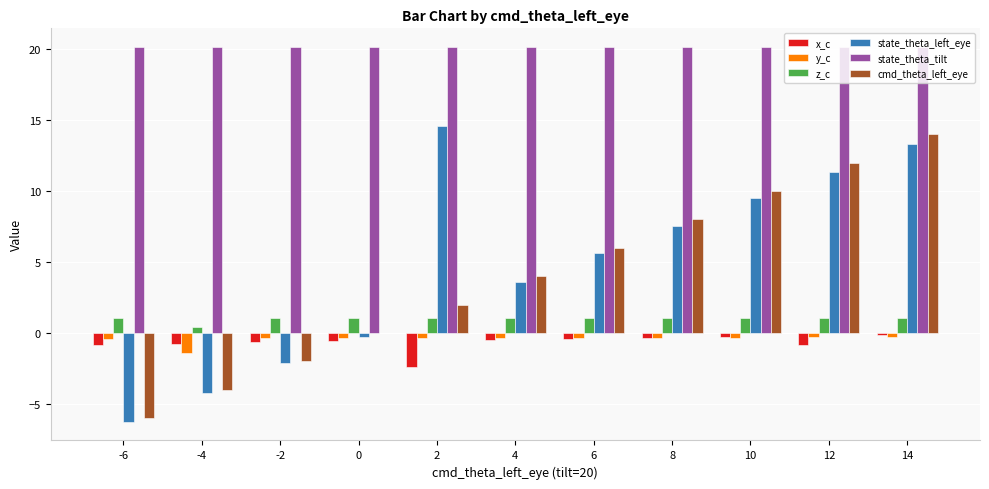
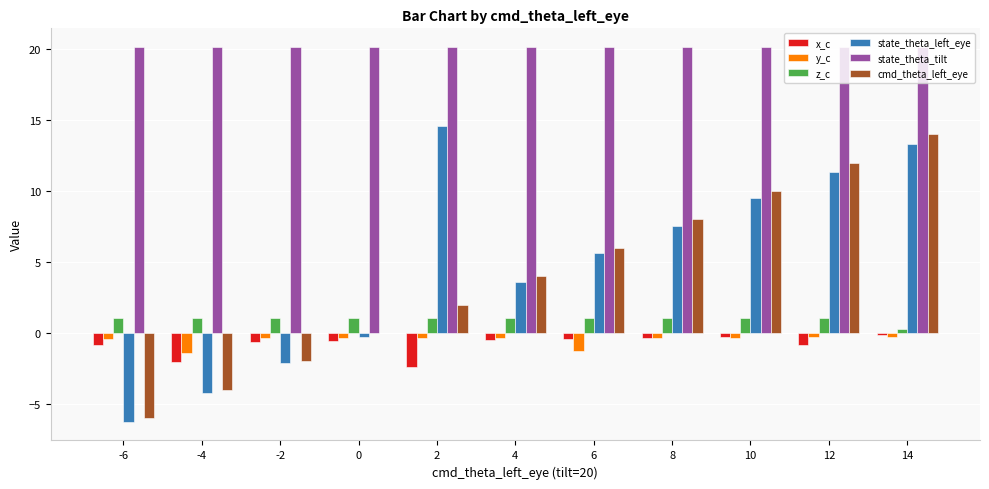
x_c, -4: -0.7 -> -2.1
z_c, -4: 0.4 -> 1.1
y_c, 6: -0.3 -> -1.3
z_c, 14: 1.0 -> 0.3
